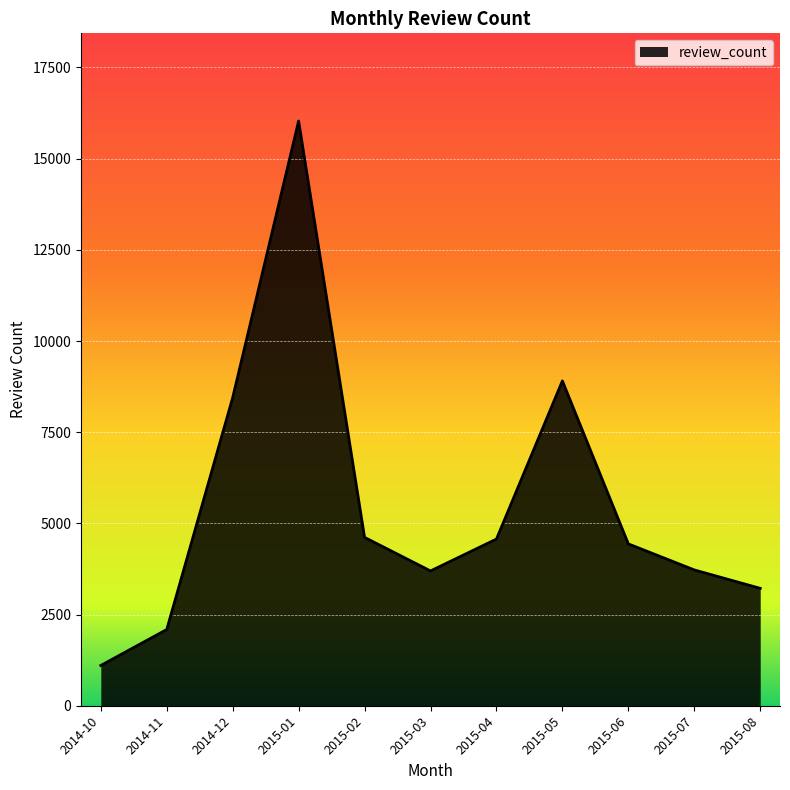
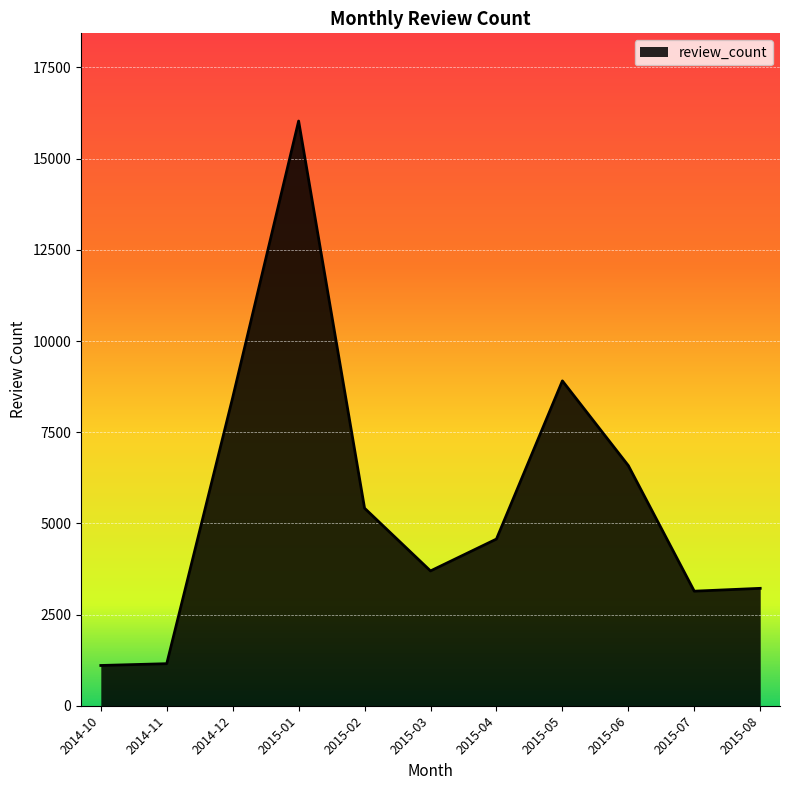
2014-11: 2100 -> 1200
2015-02: 4600 -> 5400
2015-06: 4400 -> 6600
2015-07: 3700 -> 3100
